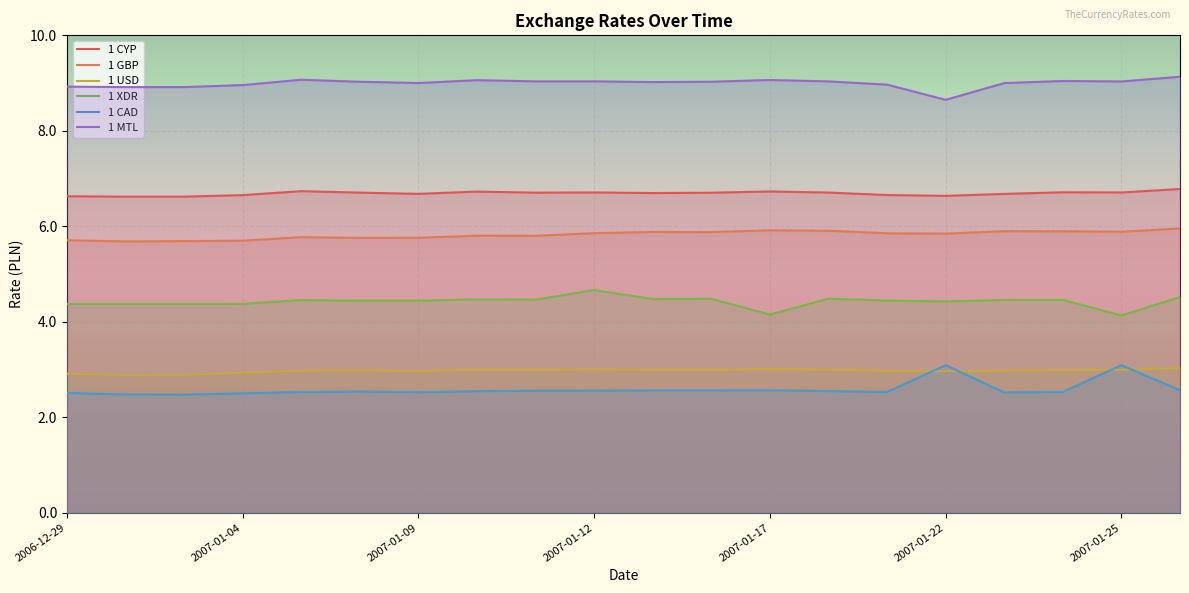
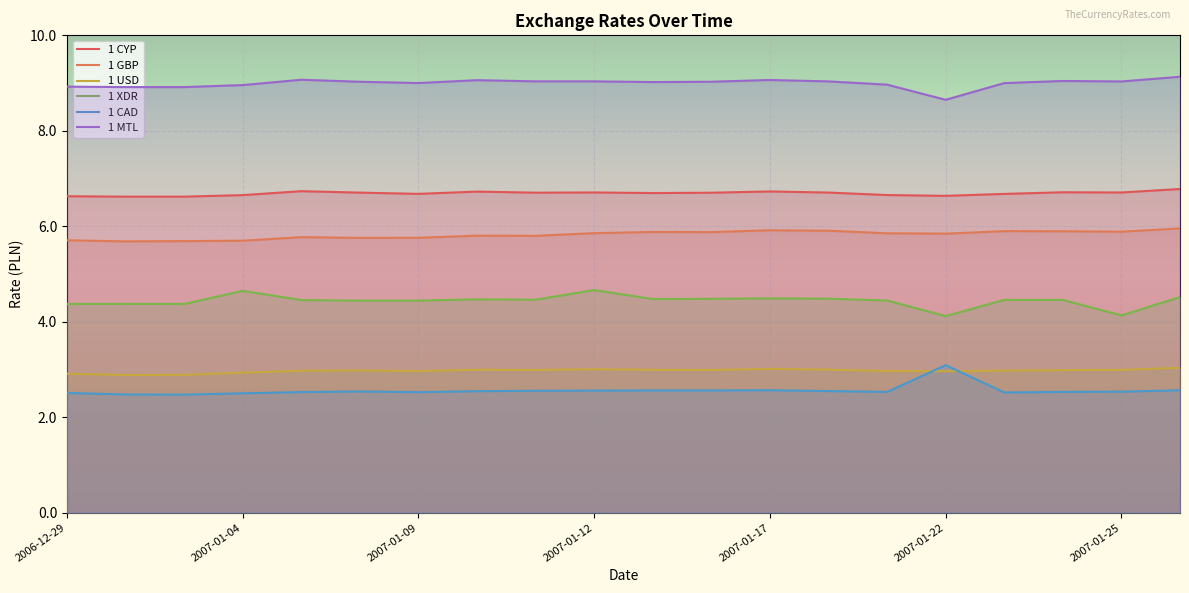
1 XDR, 2007-01-04: 4.4 -> 4.6
1 XDR, 2007-01-17: 4.2 -> 4.5
1 XDR, 2007-01-22: 4.4 -> 4.1
1 CAD, 2007-01-25: 3.1 -> 2.5
